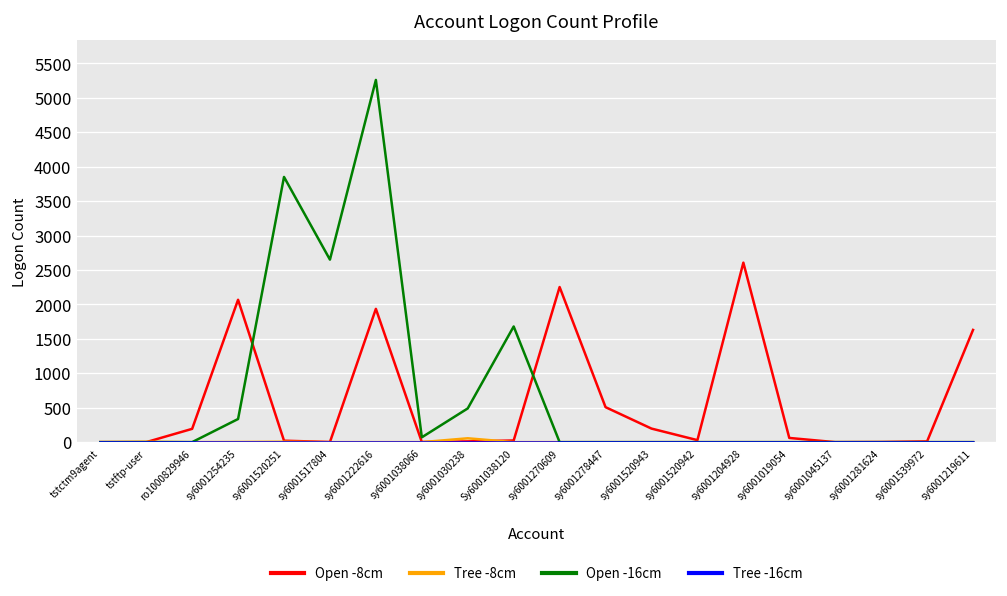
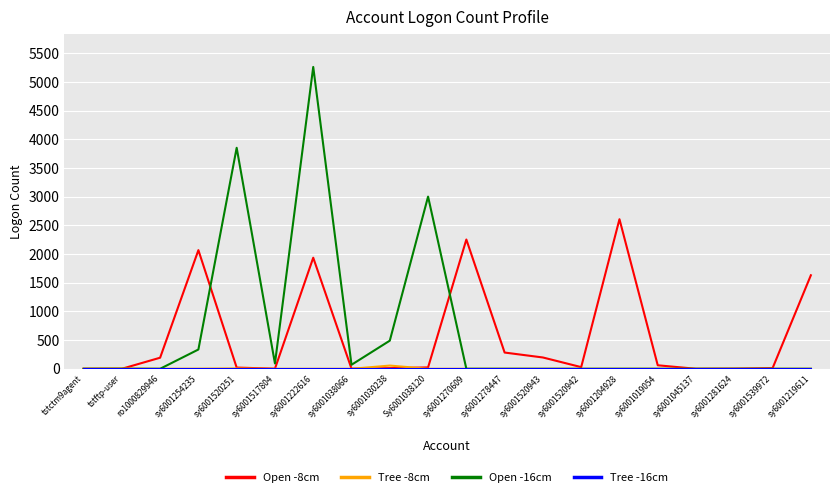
Open -16cm, sy6001517804: 2700 -> 100
Open -16cm, Sy6001038120: 1700 -> 3000
Open -8cm, sy6001278447: 500 -> 300
